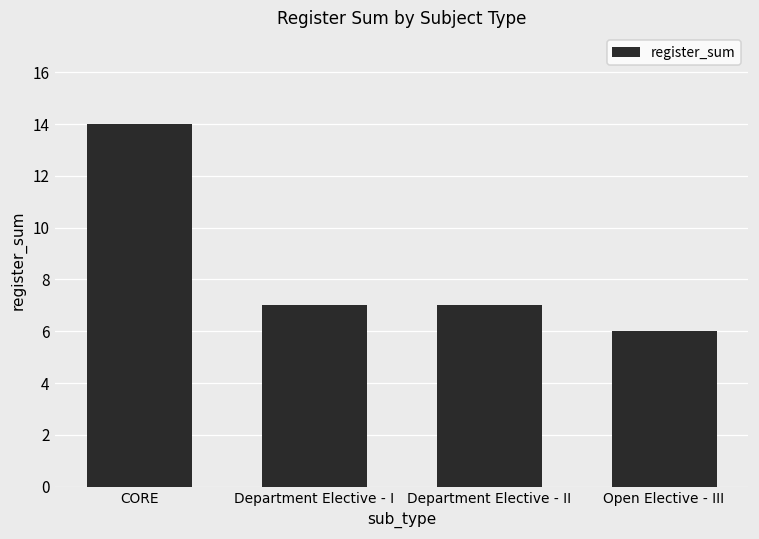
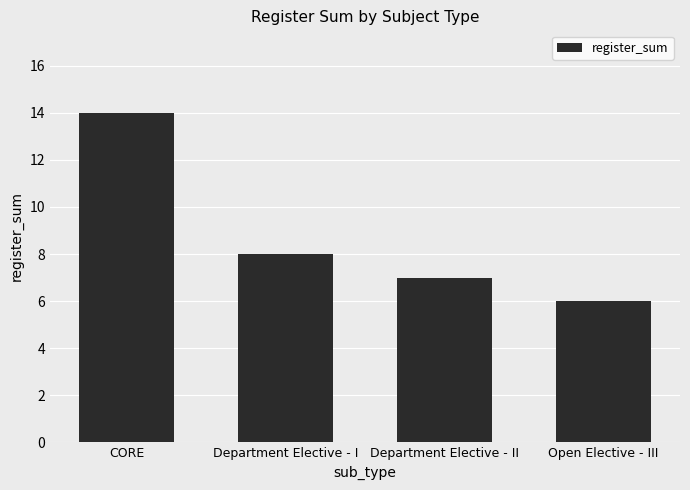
Department Elective - I: 7 -> 8
